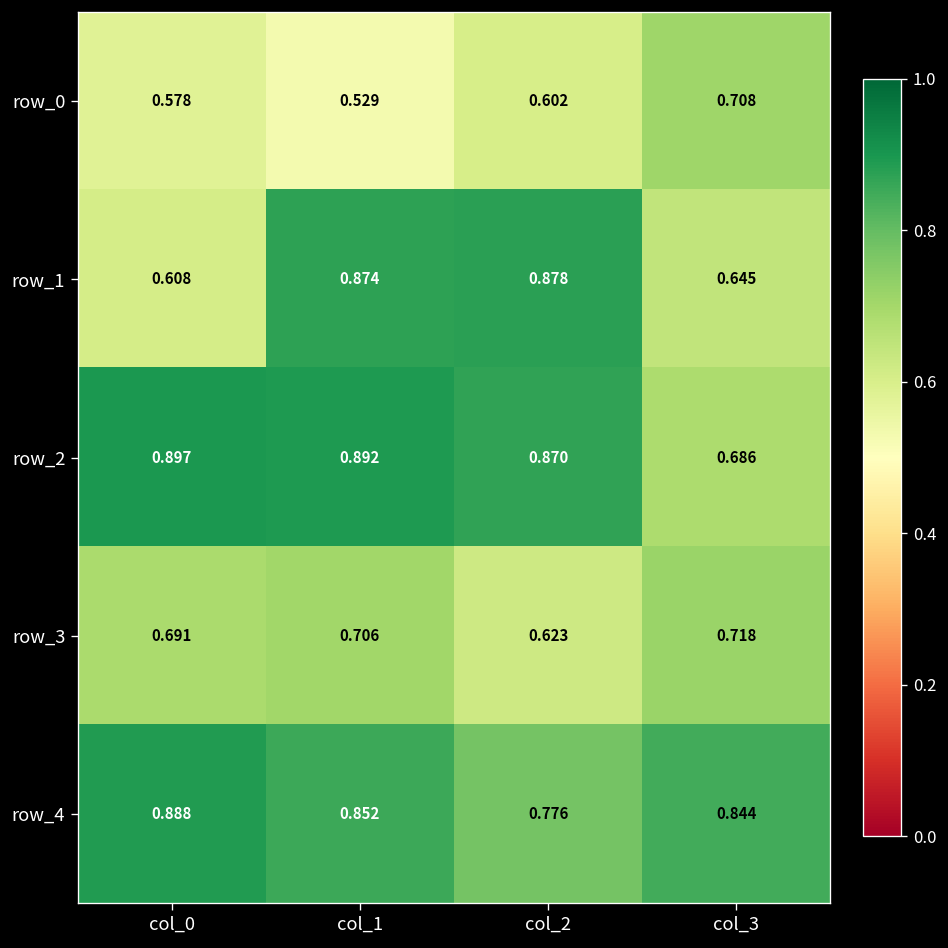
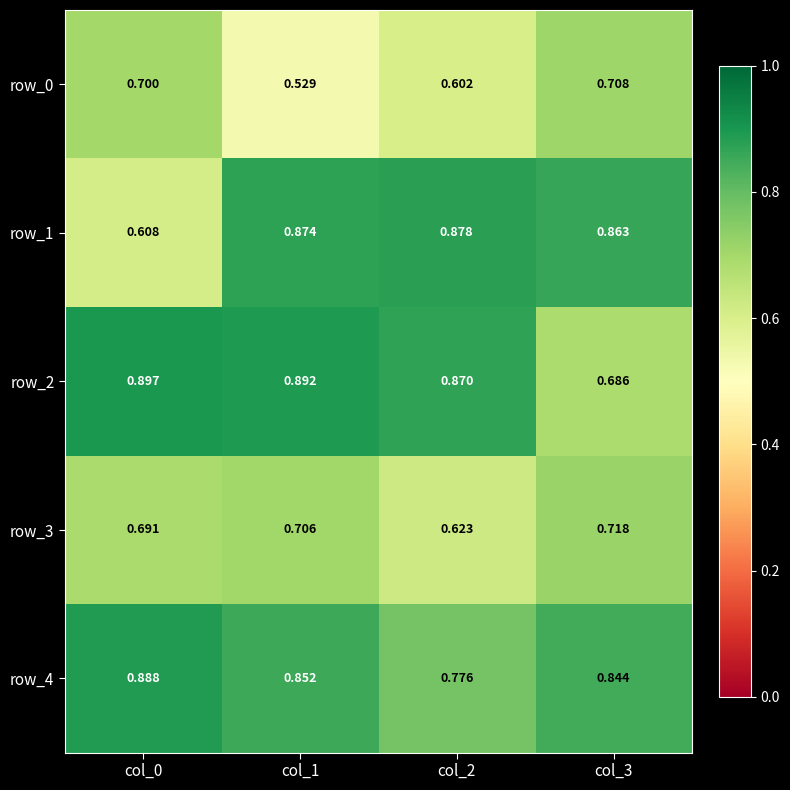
row_0, col_0: 0.578 -> 0.700
row_1, col_3: 0.645 -> 0.863
